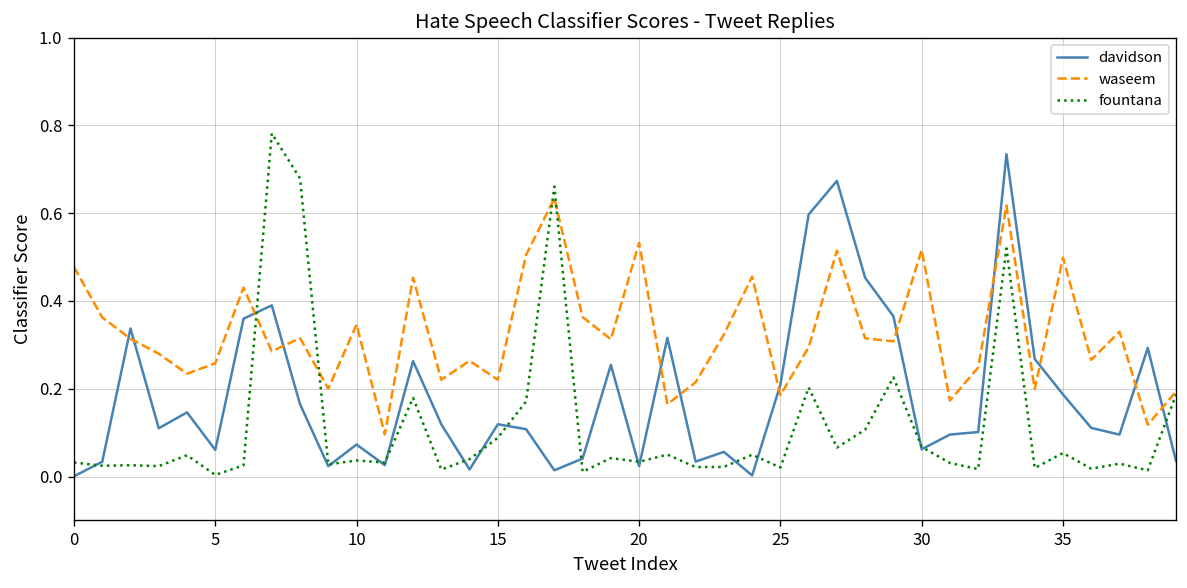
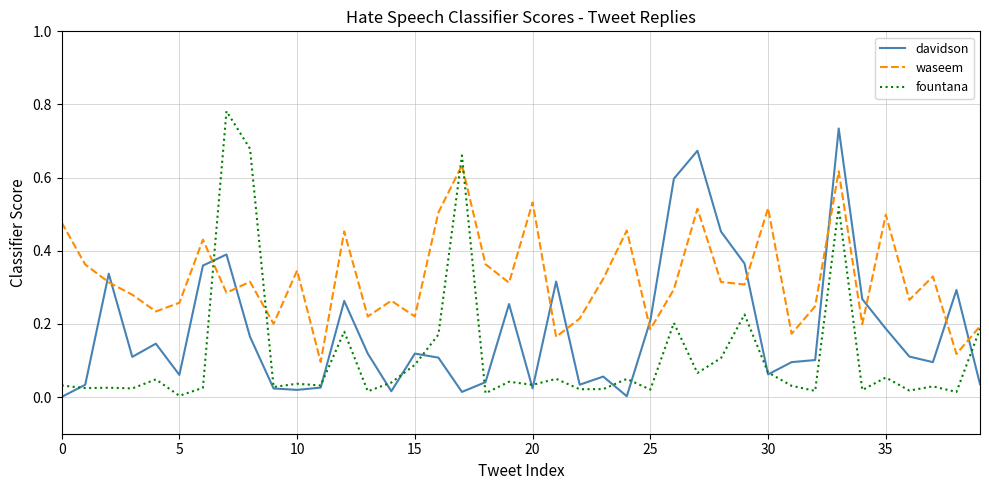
davidson, 10: 0.07 -> 0.02
